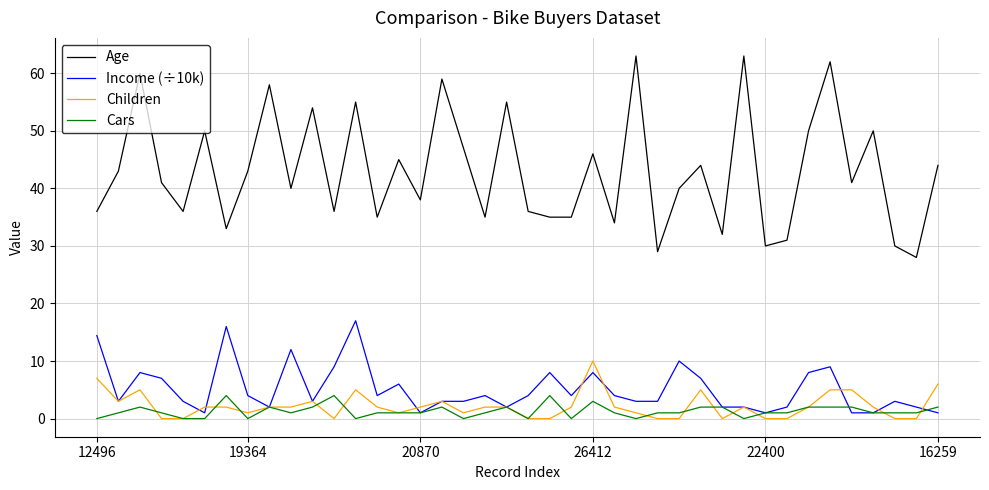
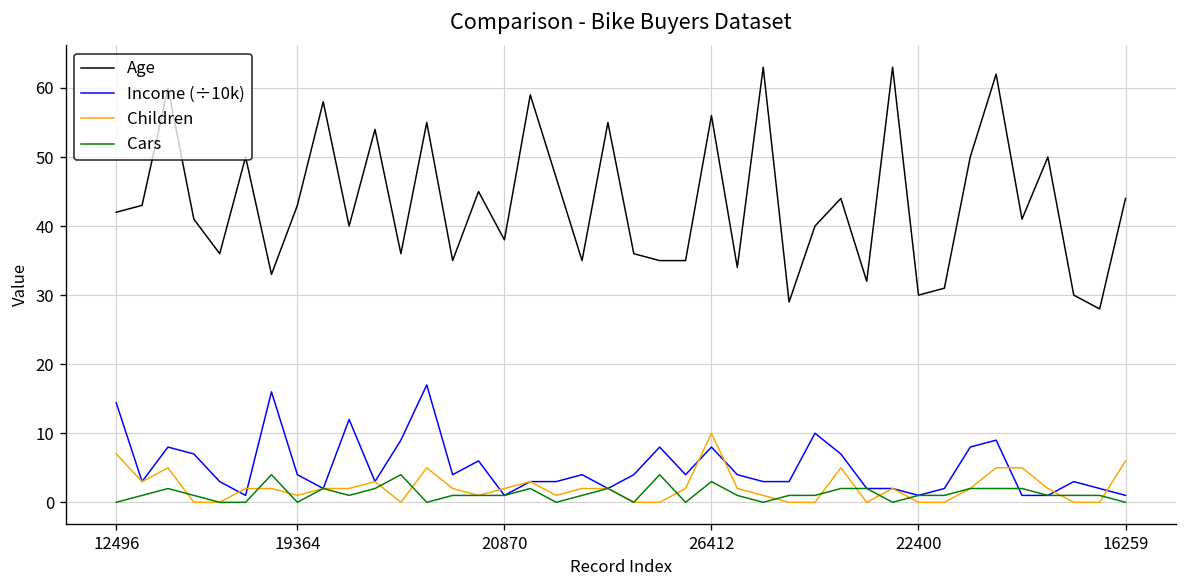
Age, 12496: 36 -> 42
Age, 26412: 46 -> 56
Cars, 16259: 2 -> 0
